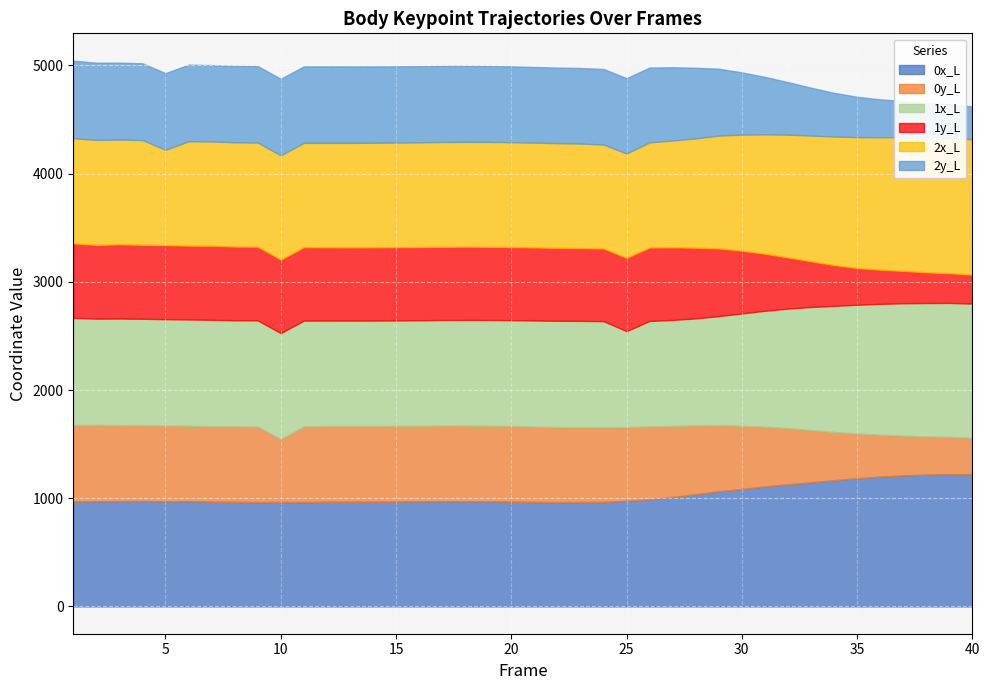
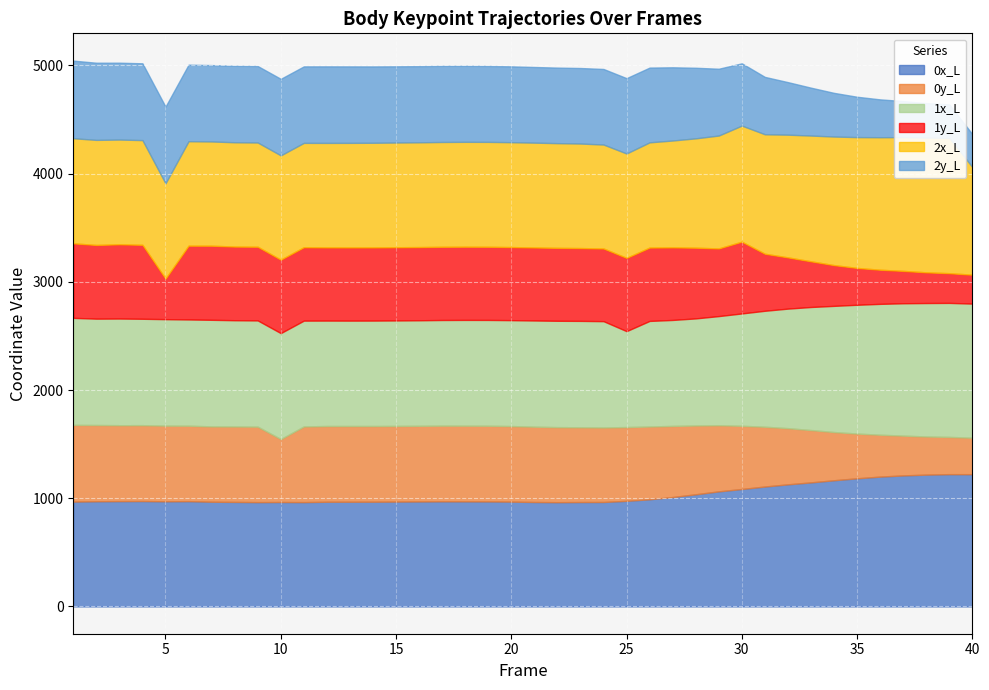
1y_L, 5: 680 -> 370
1y_L, 30: 580 -> 660
2x_L, 40: 1250 -> 1000
